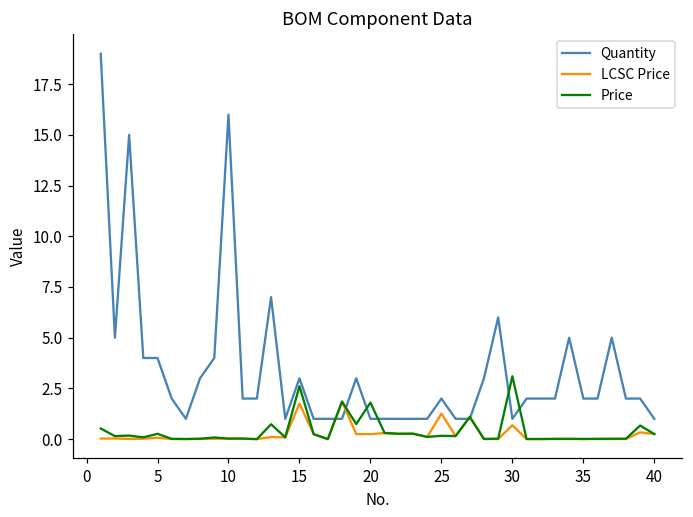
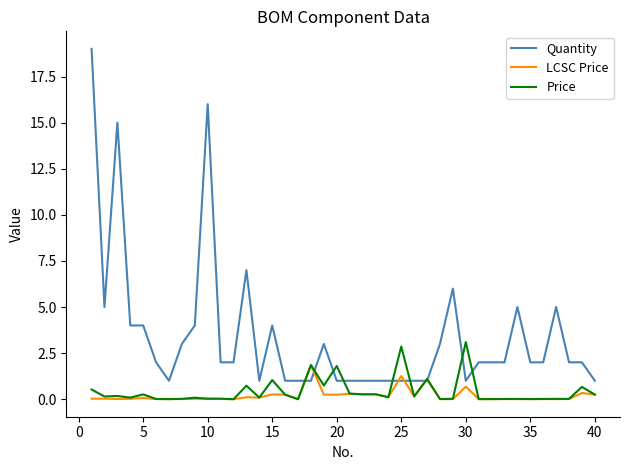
Quantity, 15: 3 -> 4
LCSC Price, 15: 1.8 -> 0.3
Price, 15: 2.6 -> 1.0
Quantity, 25: 2 -> 1
Price, 25: 0.2 -> 2.9
